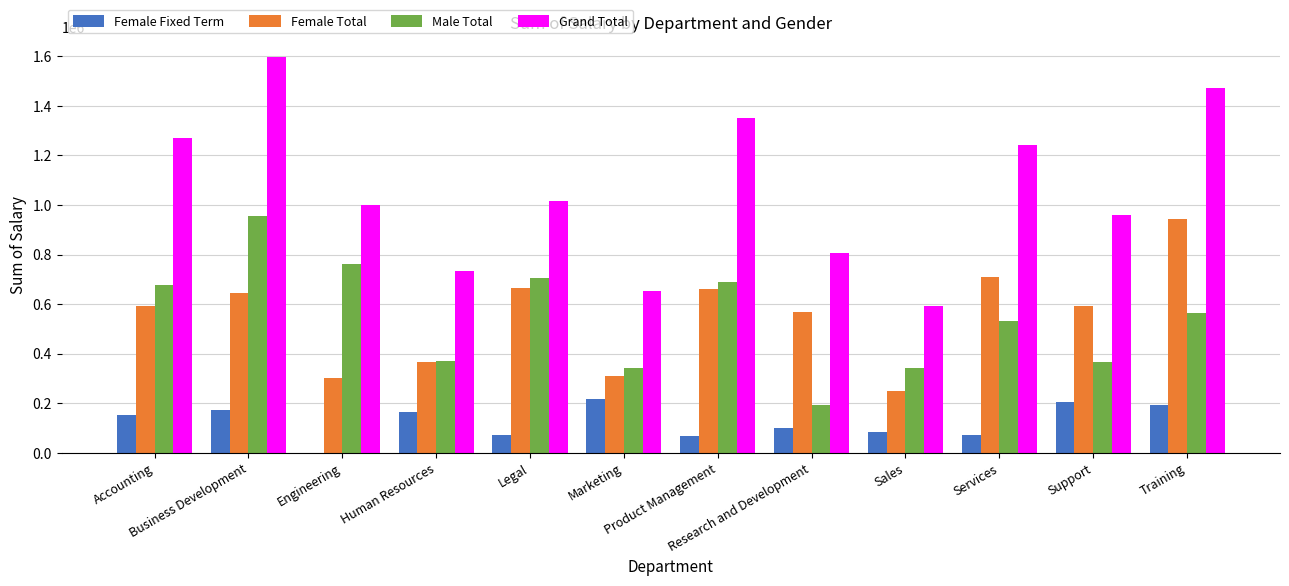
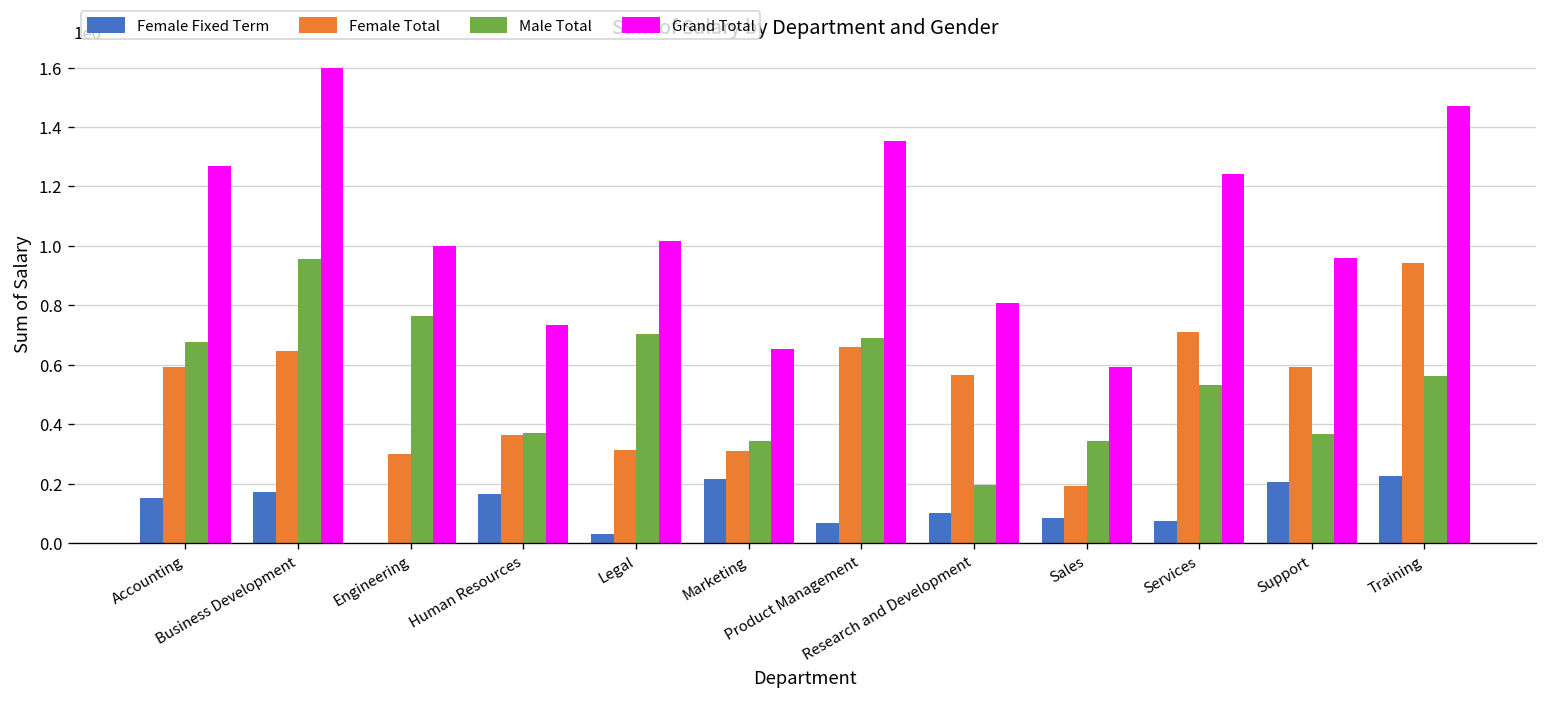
Female Fixed Term, Legal: 70000 -> 30000
Female Total, Legal: 670000 -> 310000
Female Total, Sales: 250000 -> 190000
Female Fixed Term, Training: 190000 -> 230000
